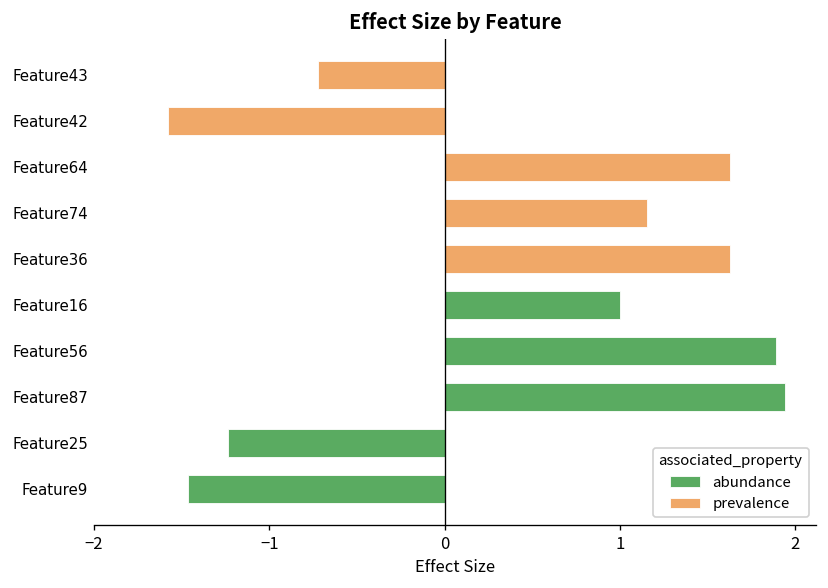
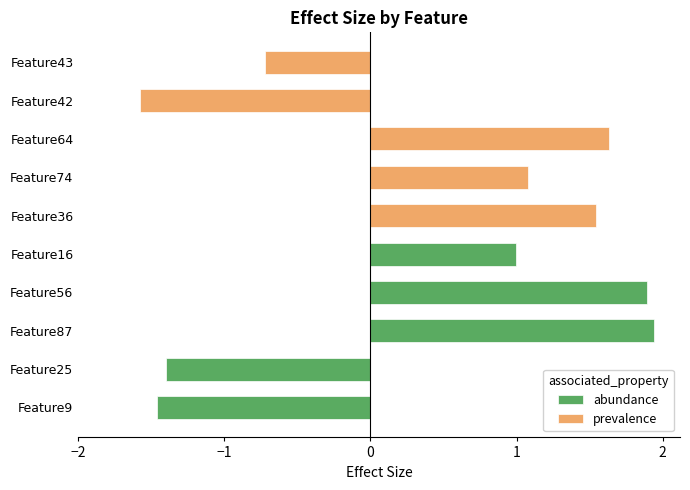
prevalence, Feature74: 1.16 -> 1.08
prevalence, Feature36: 1.63 -> 1.54
abundance, Feature25: -1.23 -> -1.40
